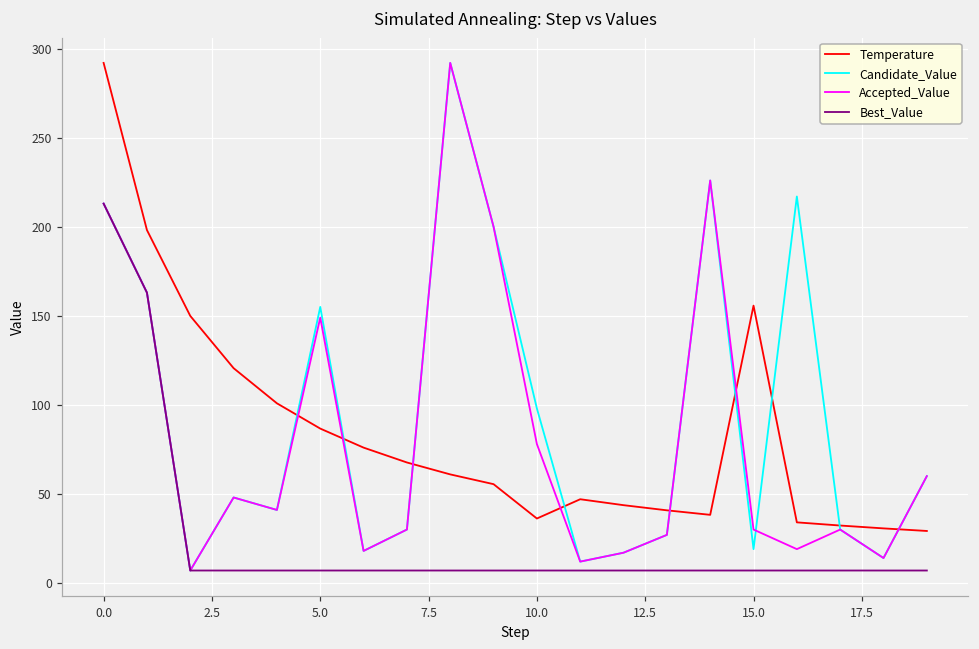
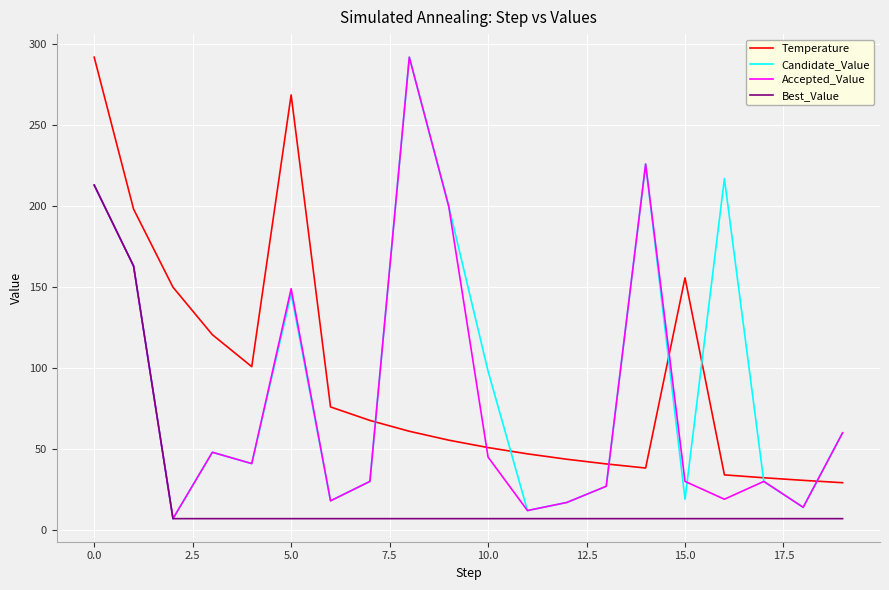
Temperature, 5.0: 87 -> 269
Candidate_Value, 5.0: 155 -> 146
Temperature, 10.0: 36 -> 51
Accepted_Value, 10.0: 78 -> 45
